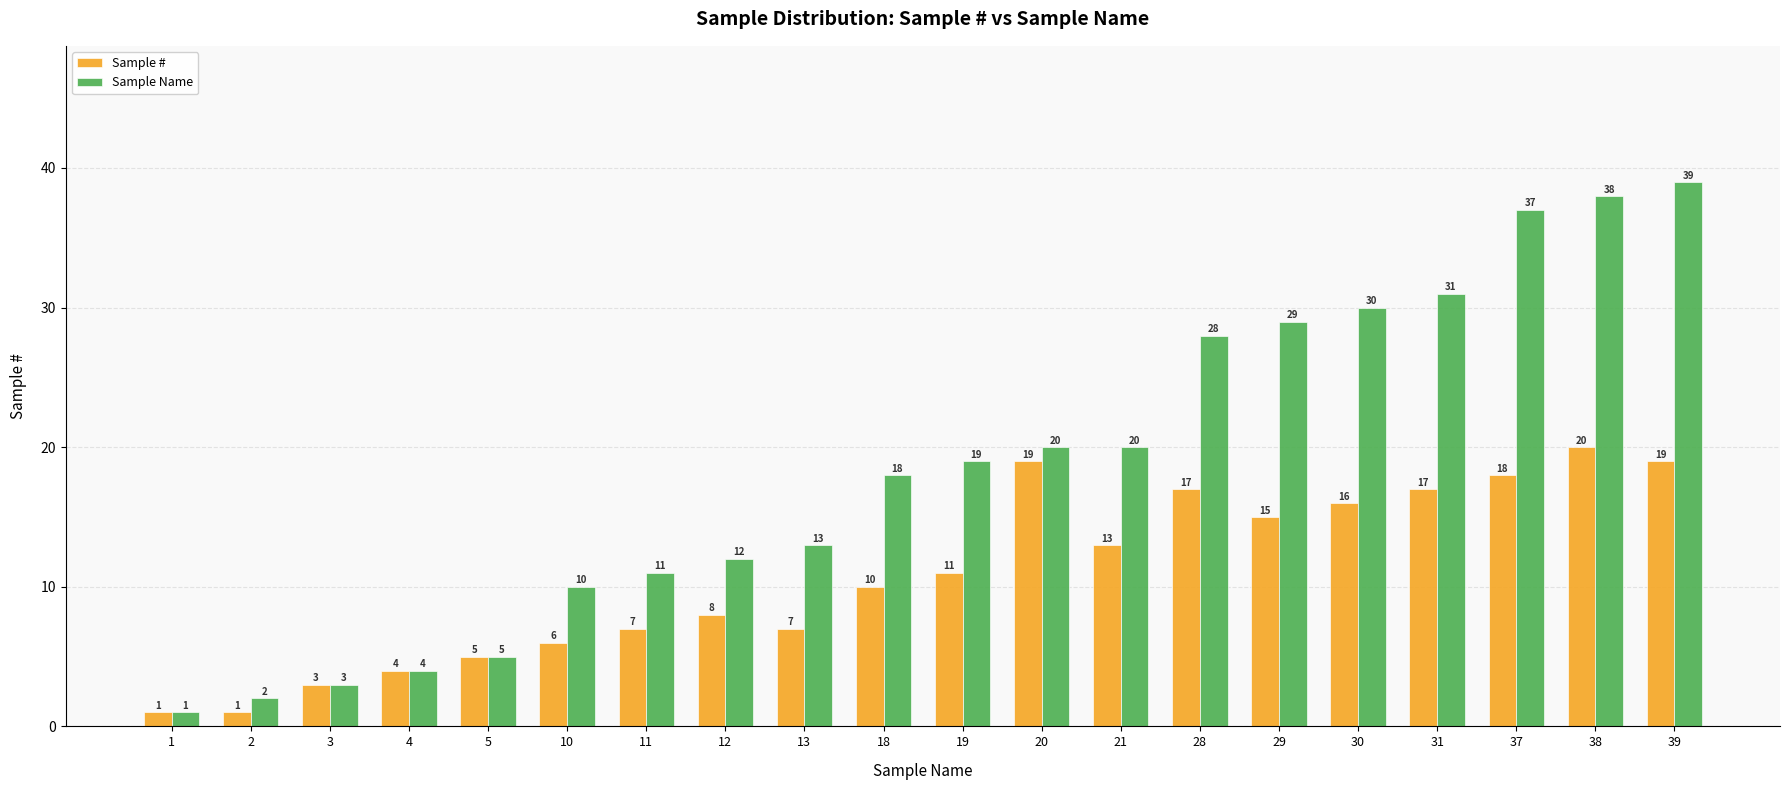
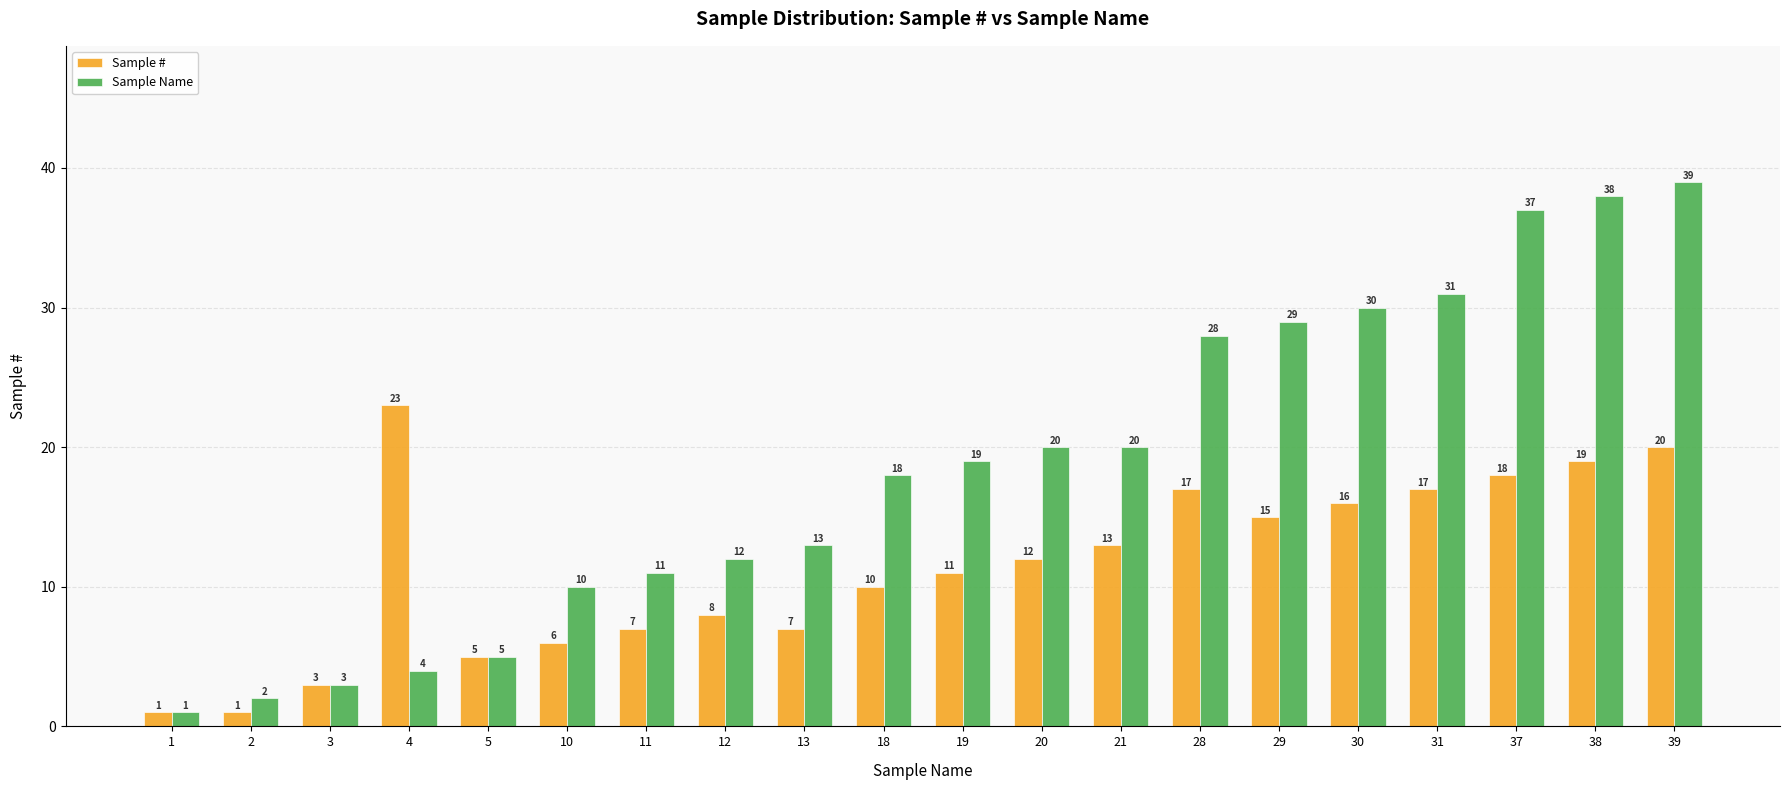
Sample #, 4: 4 -> 23
Sample #, 20: 19 -> 12
Sample #, 38: 20 -> 19
Sample #, 39: 19 -> 20
